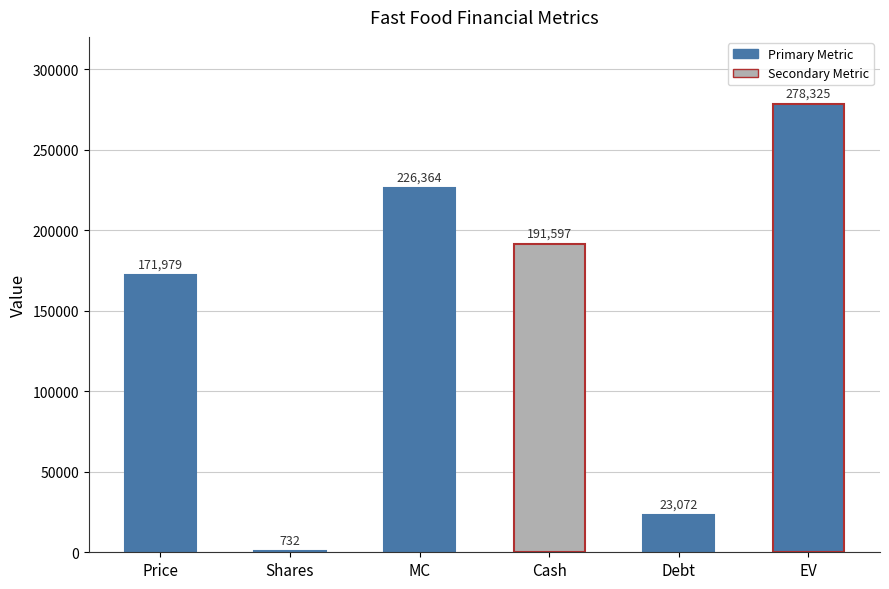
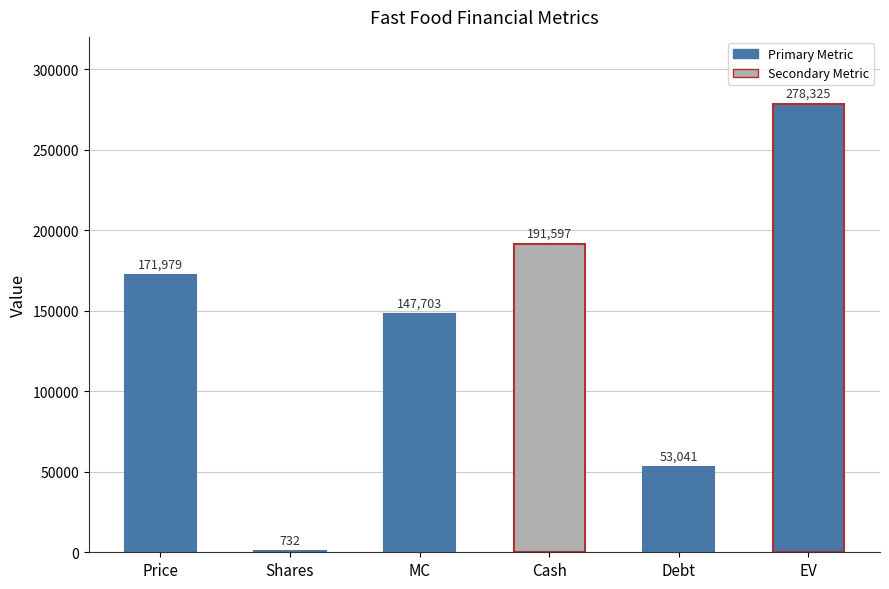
MC: 226,364 -> 147,703
Debt: 23,072 -> 53,041
